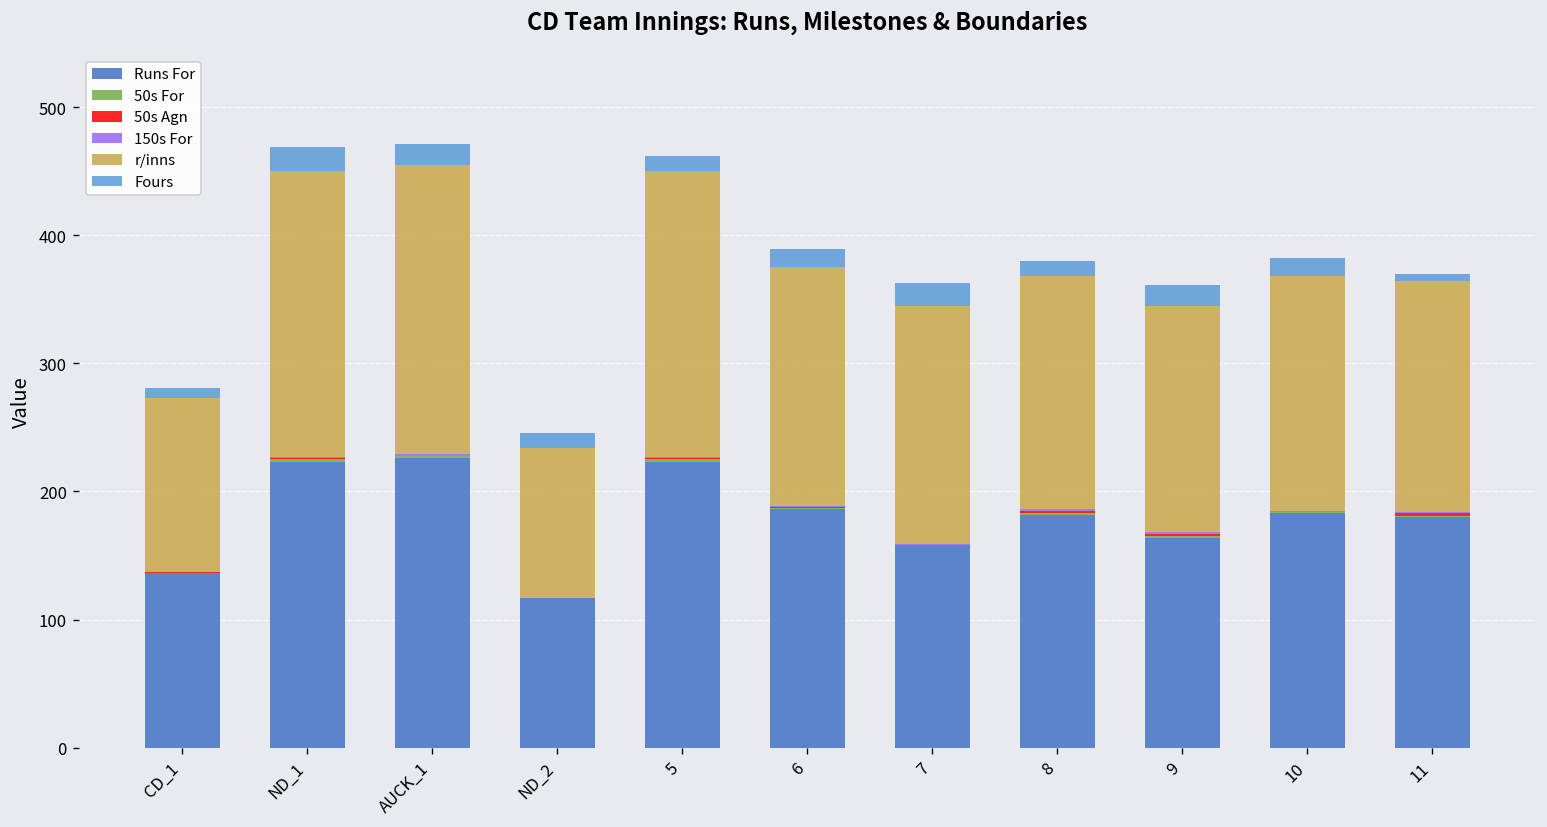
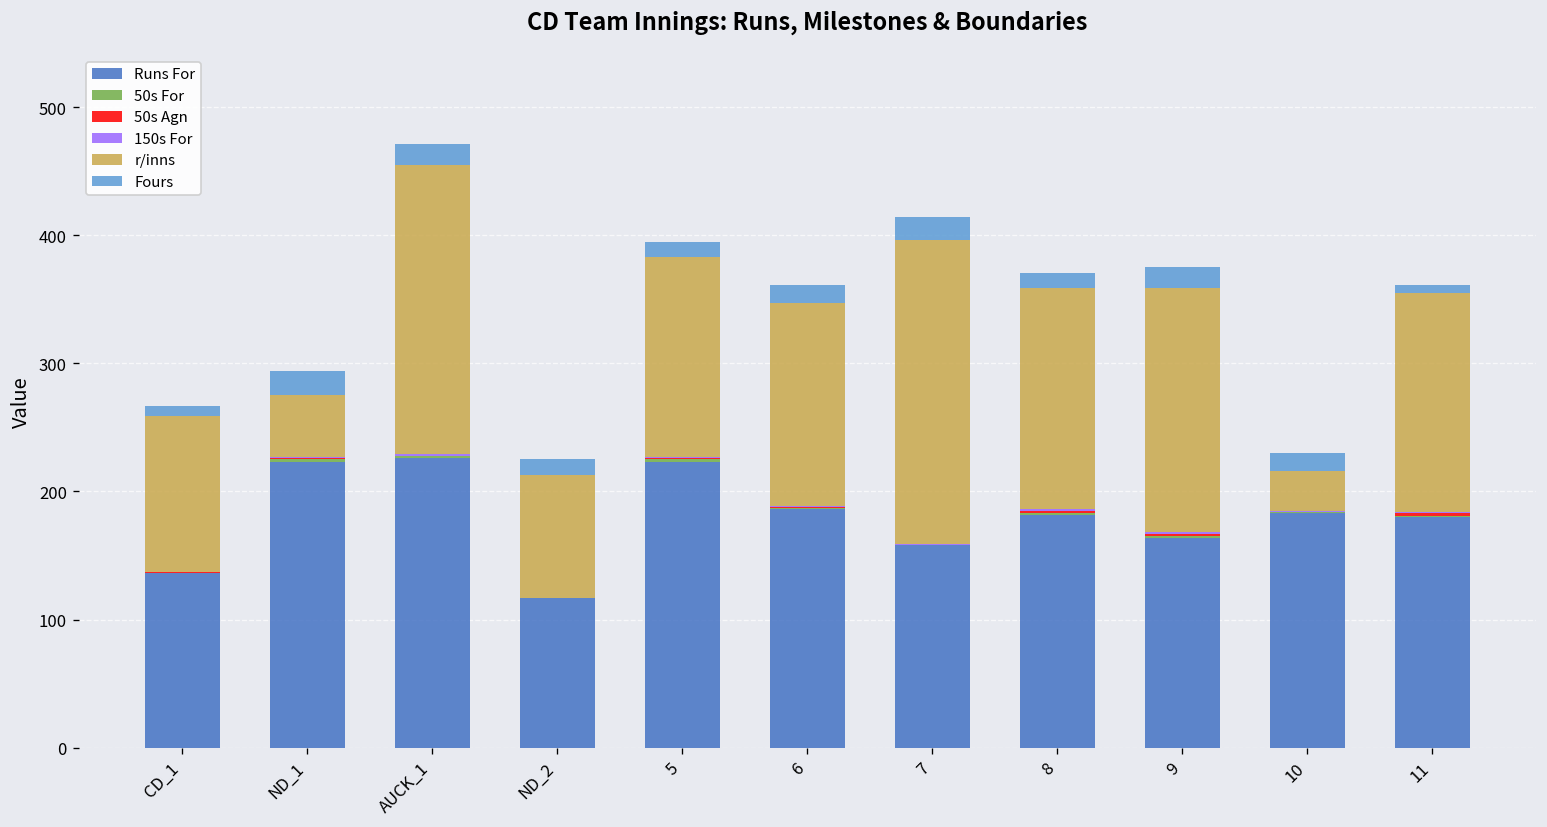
r/inns, CD_1: 136 -> 122
r/inns, ND_1: 223 -> 48
r/inns, ND_2: 117 -> 96
r/inns, 5: 223 -> 156
r/inns, 6: 186 -> 158
r/inns, 7: 186 -> 237
r/inns, 8: 182 -> 173
r/inns, 9: 177 -> 191
r/inns, 10: 183 -> 31
r/inns, 11: 180 -> 171
